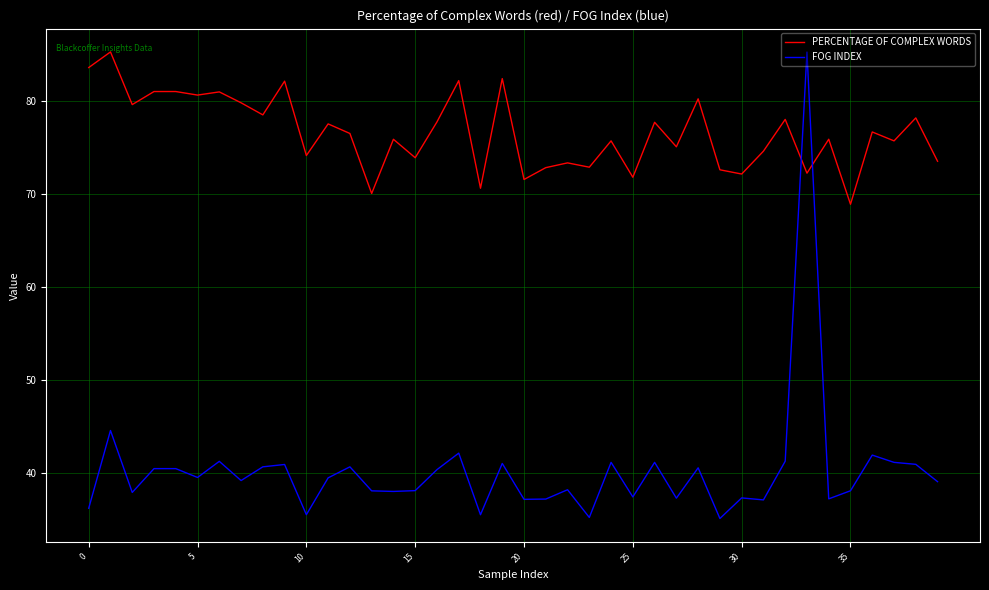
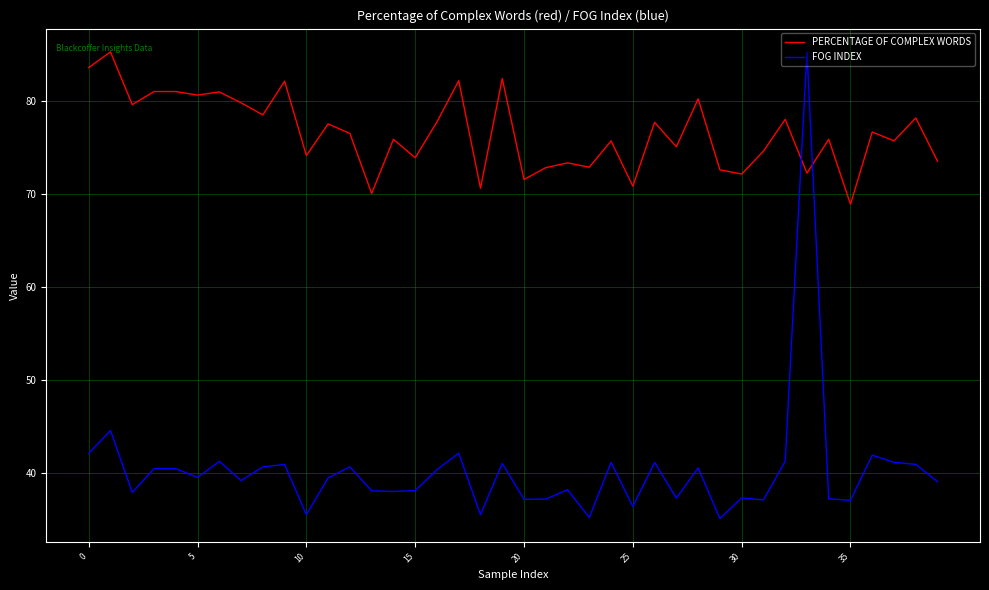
FOG INDEX, 0: 36 -> 42
PERCENTAGE OF COMPLEX WORDS, 25: 72 -> 71
FOG INDEX, 25: 37 -> 36
FOG INDEX, 35: 38 -> 37
